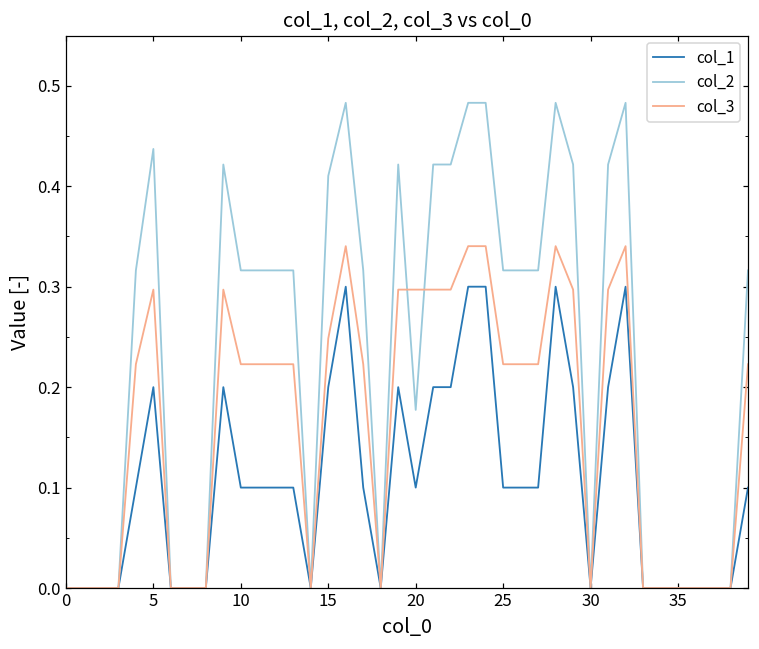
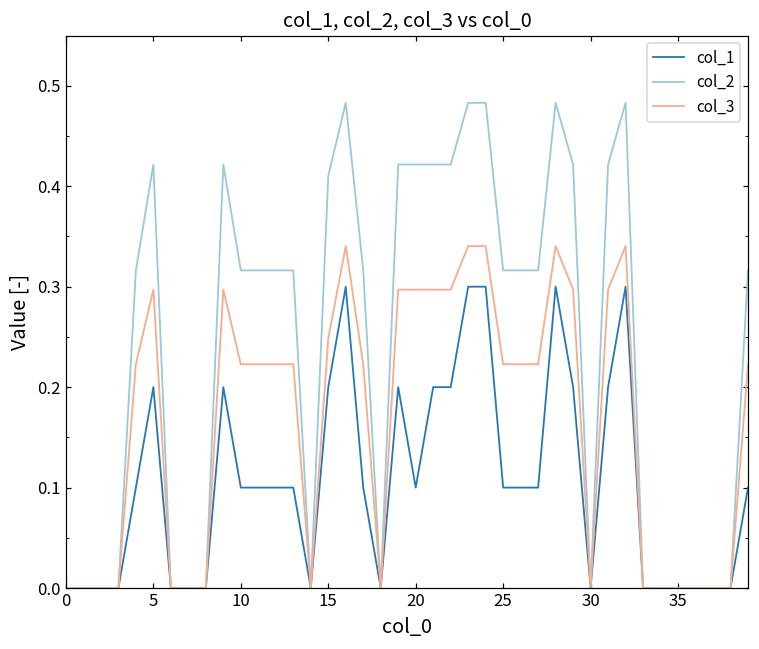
col_2, 5: 0.44 -> 0.42
col_2, 20: 0.18 -> 0.42
